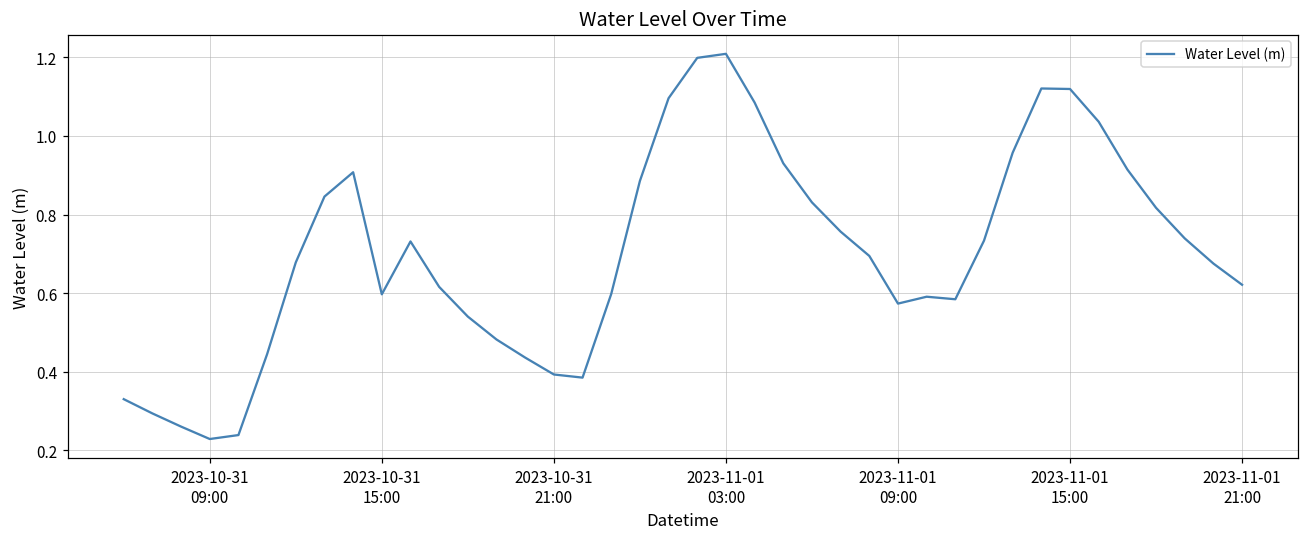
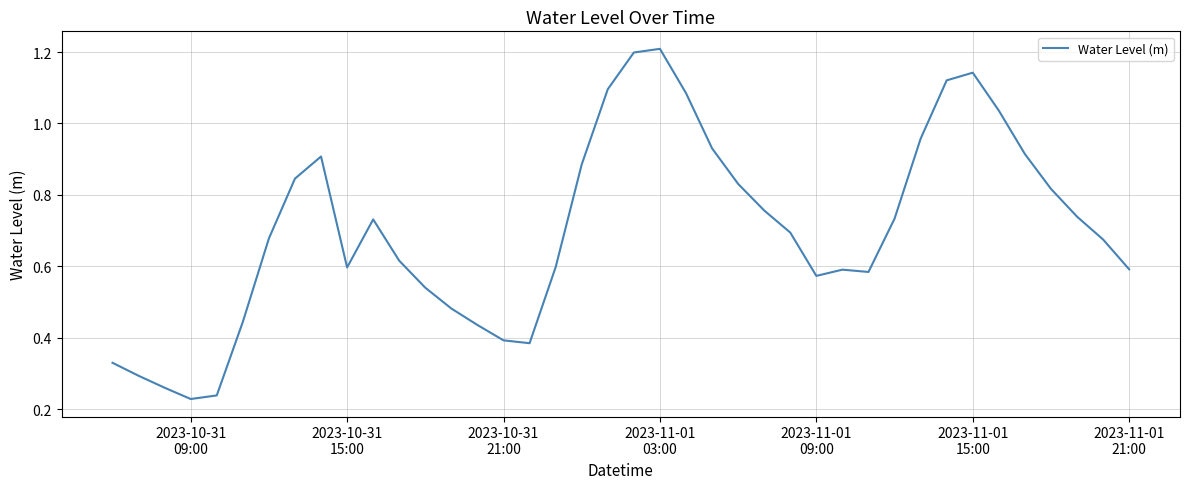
2023-11-01 15:00: 1.12 -> 1.14
2023-11-01 21:00: 0.62 -> 0.59
